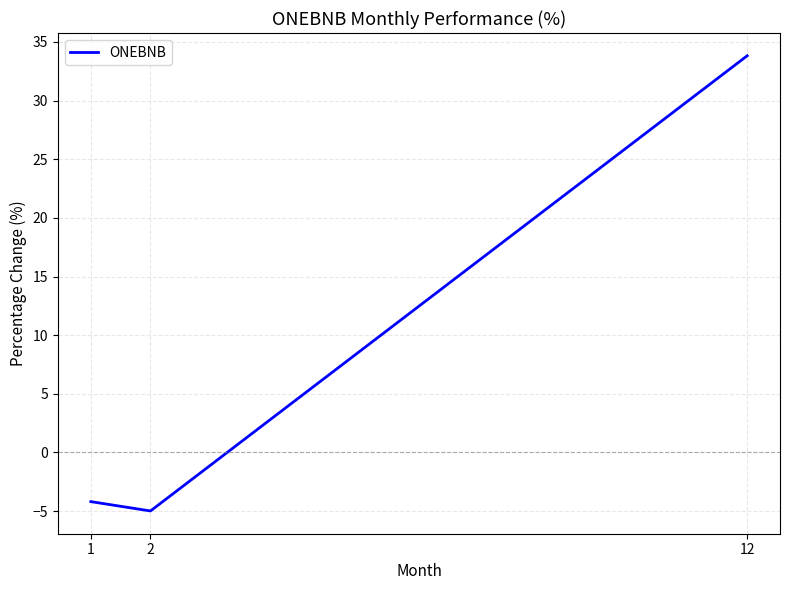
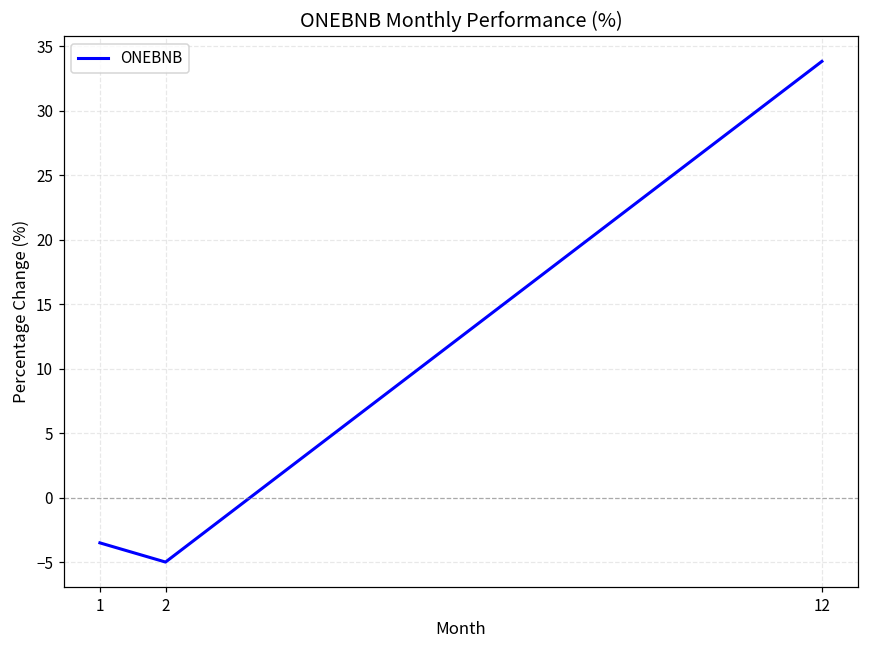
1: -4.2 -> -3.5
